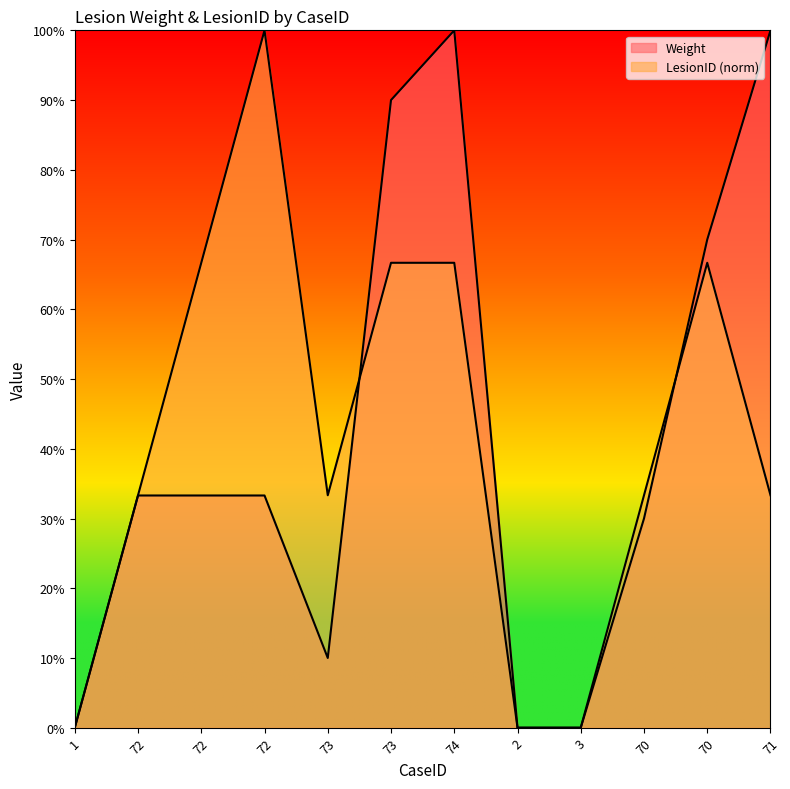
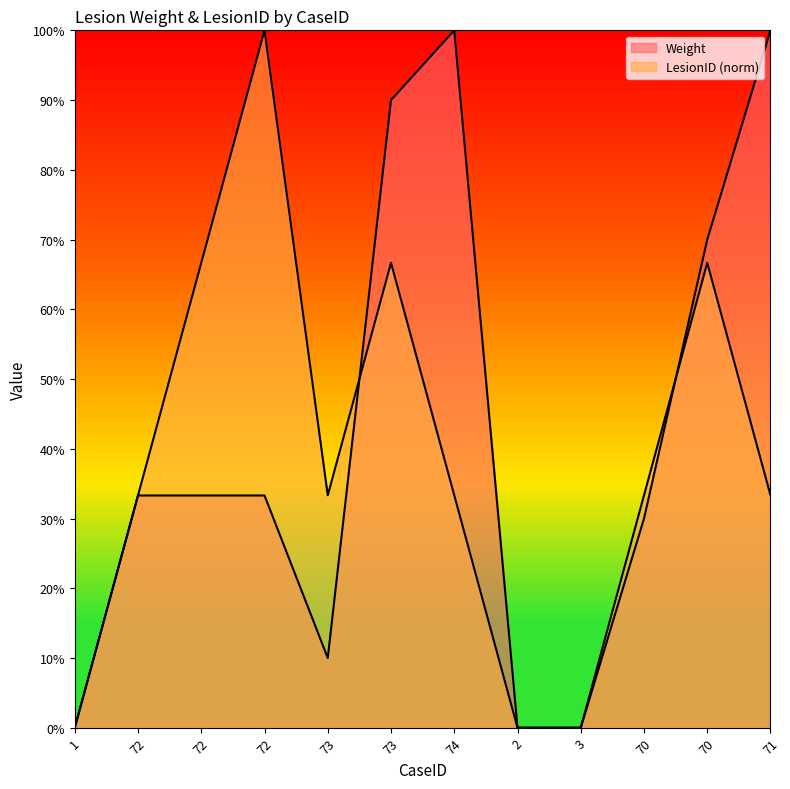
LesionID (norm), 74: 67% -> 33%
